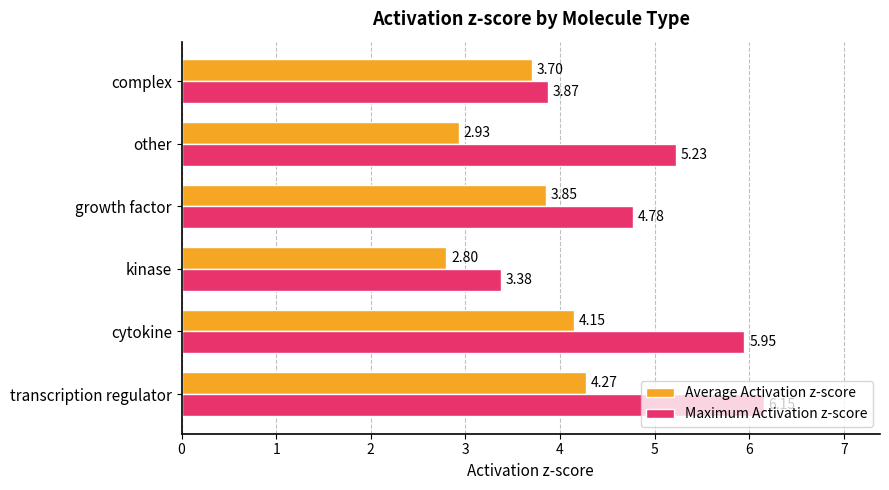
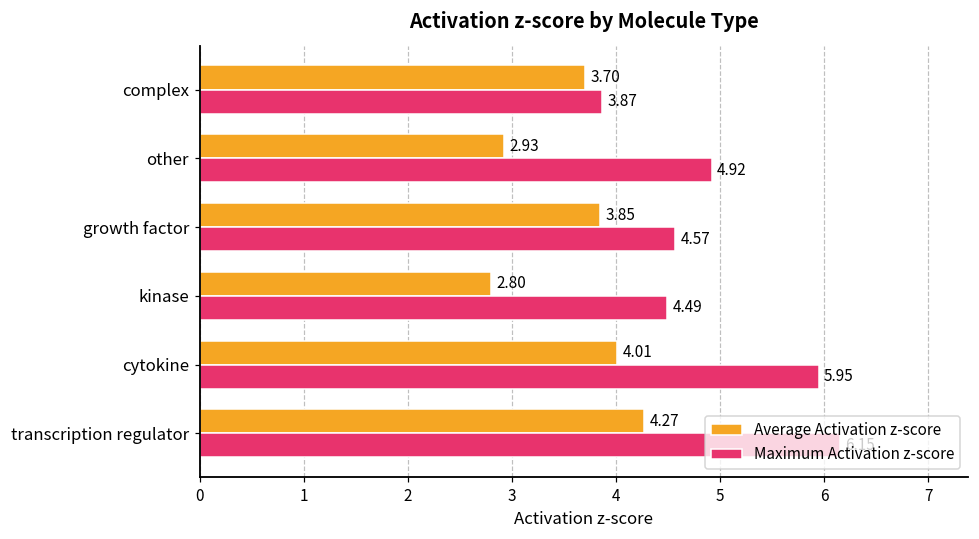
Maximum Activation z-score, other: 5.23 -> 4.92
Maximum Activation z-score, growth factor: 4.78 -> 4.57
Maximum Activation z-score, kinase: 3.38 -> 4.49
Average Activation z-score, cytokine: 4.15 -> 4.01
